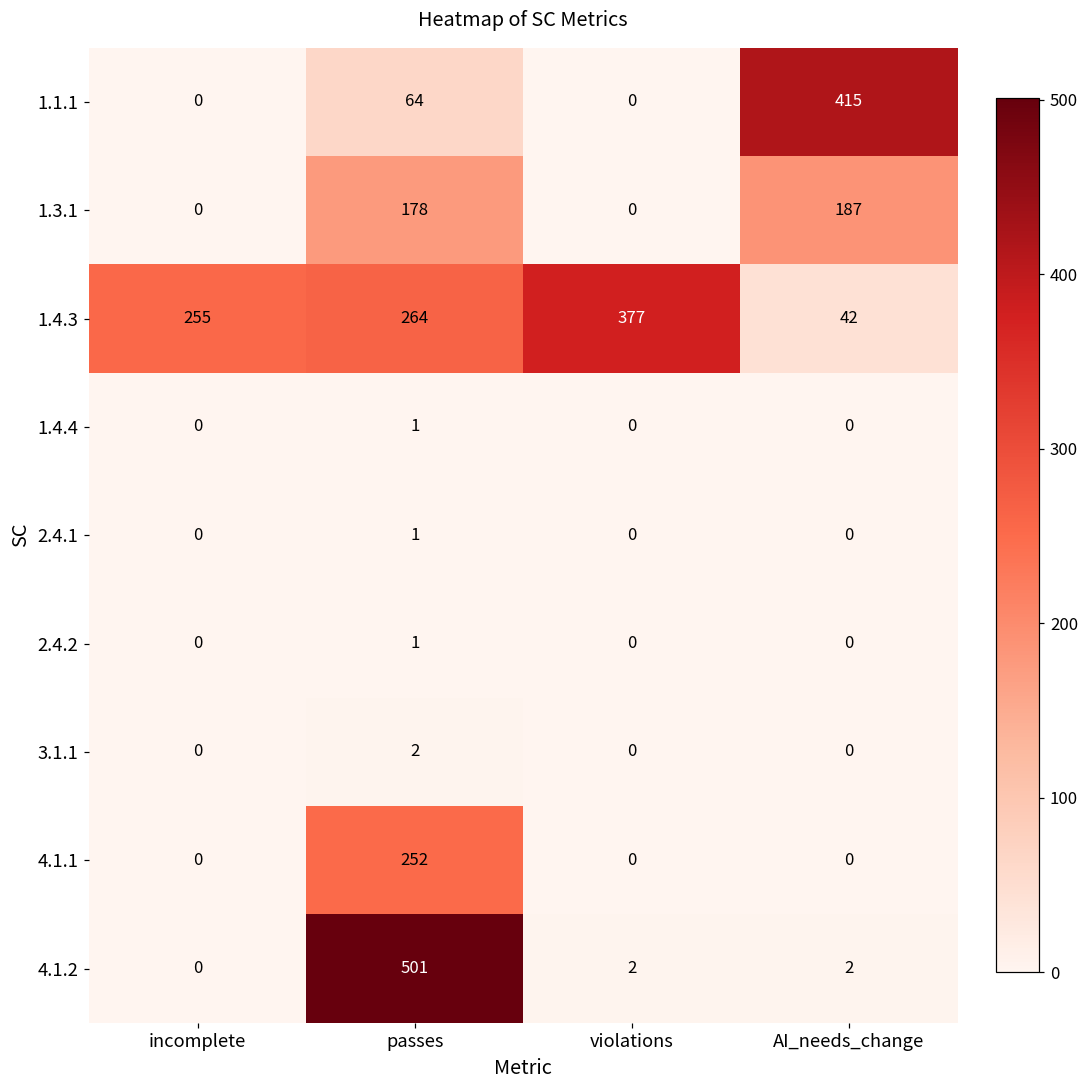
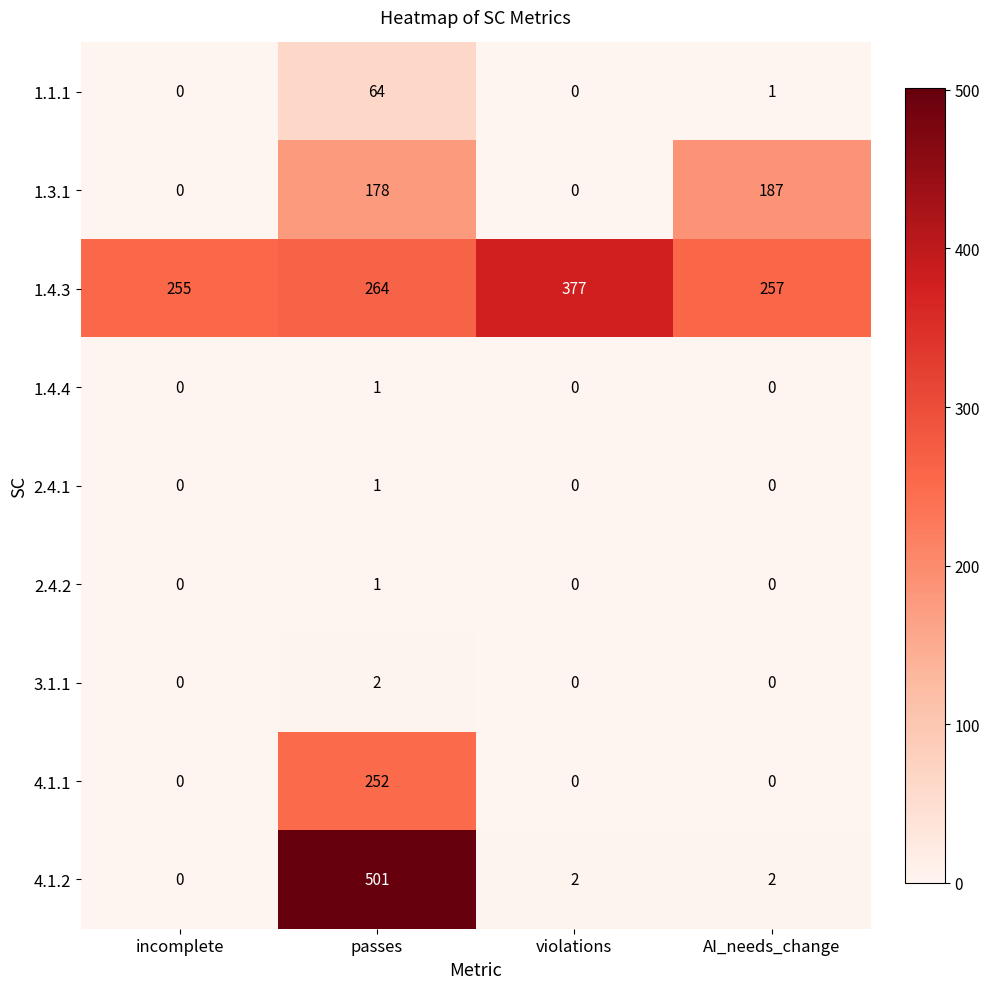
1.1.1, AI_needs_change: 415 -> 1
1.4.3, AI_needs_change: 42 -> 257
